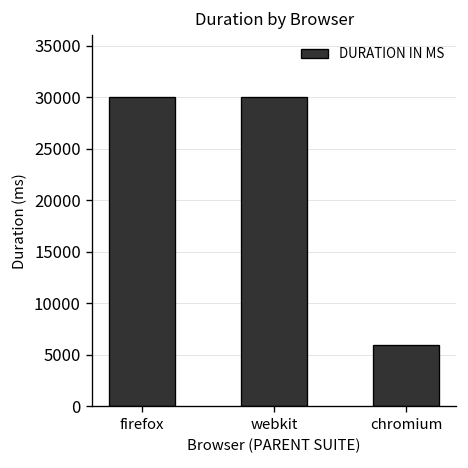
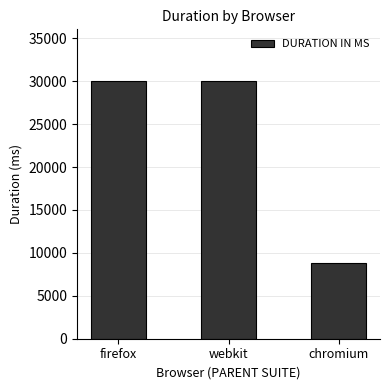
chromium: 6000 -> 9000
